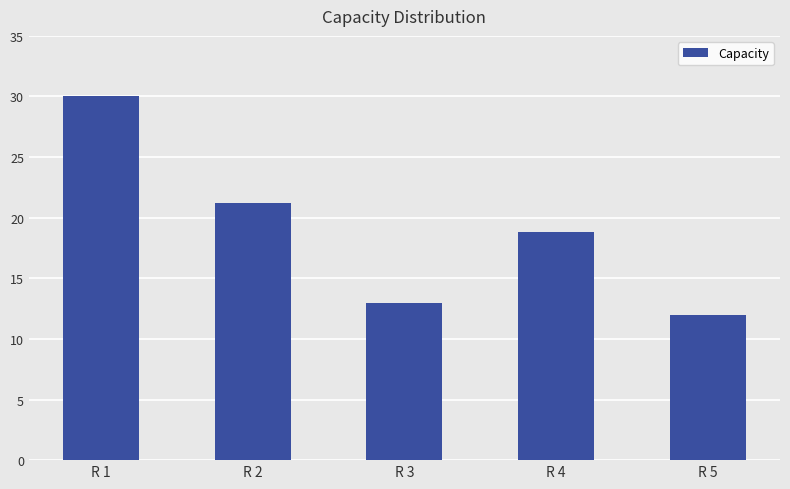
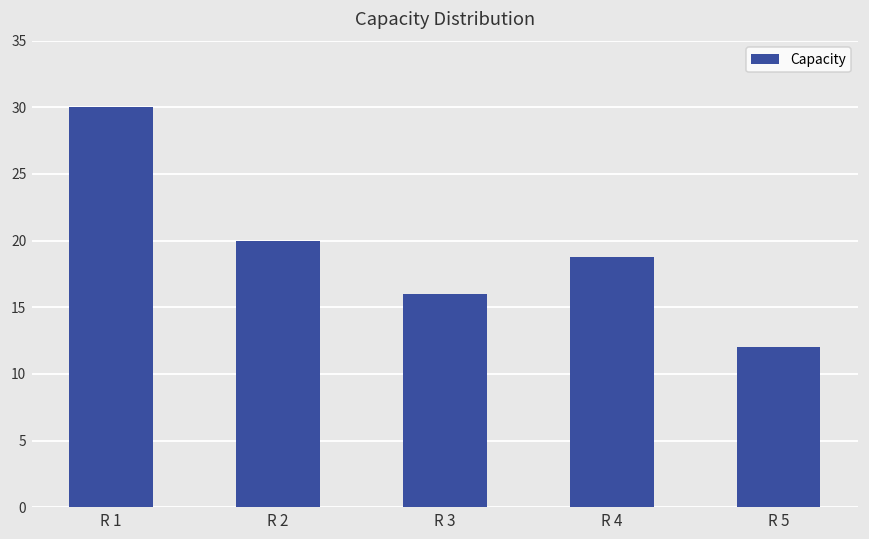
R 2: 21.2 -> 20.0
R 3: 13 -> 16
